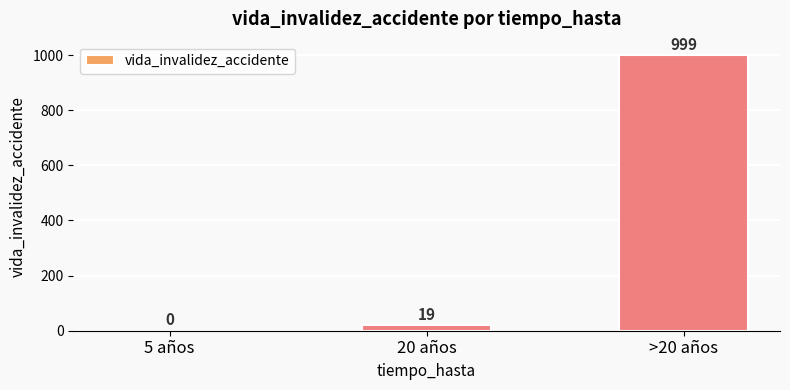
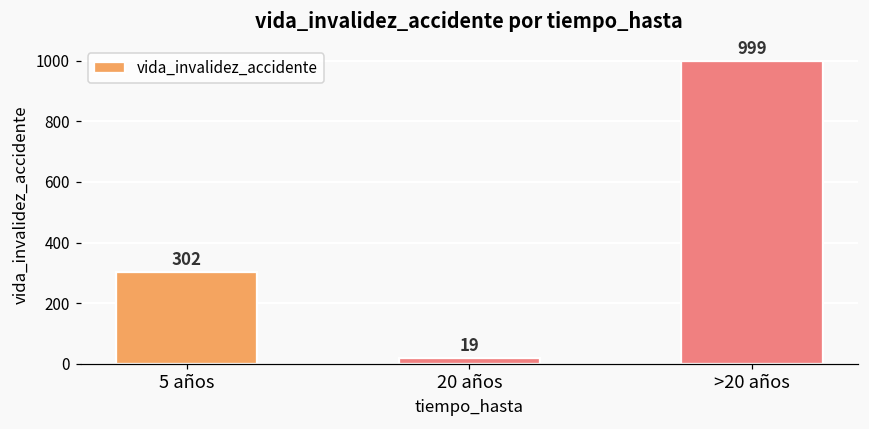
5 años: 0 -> 302
